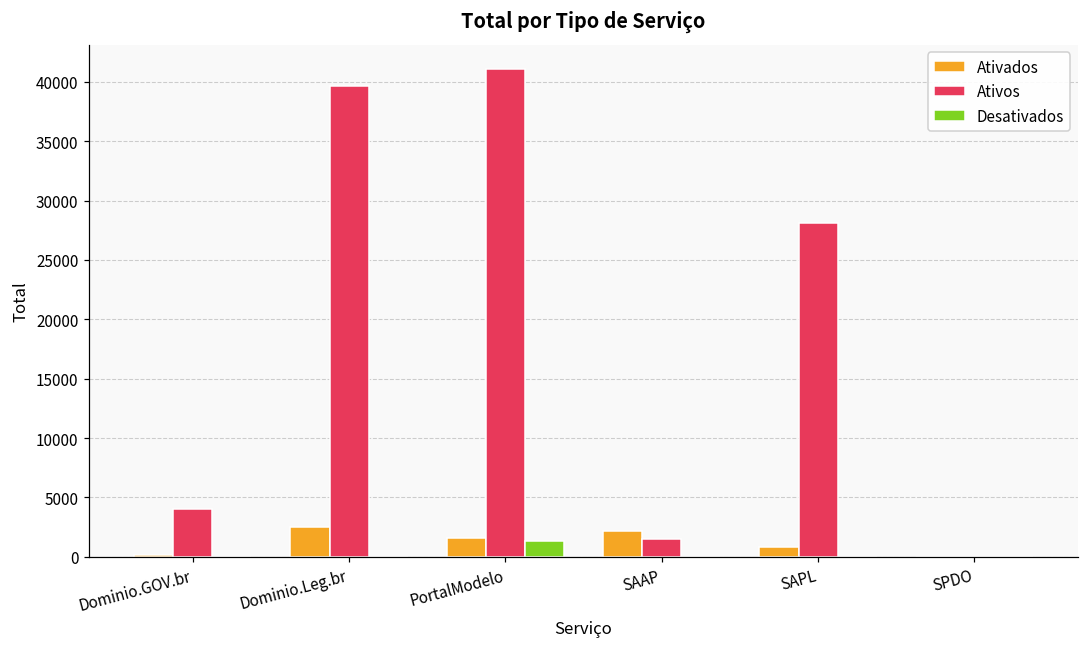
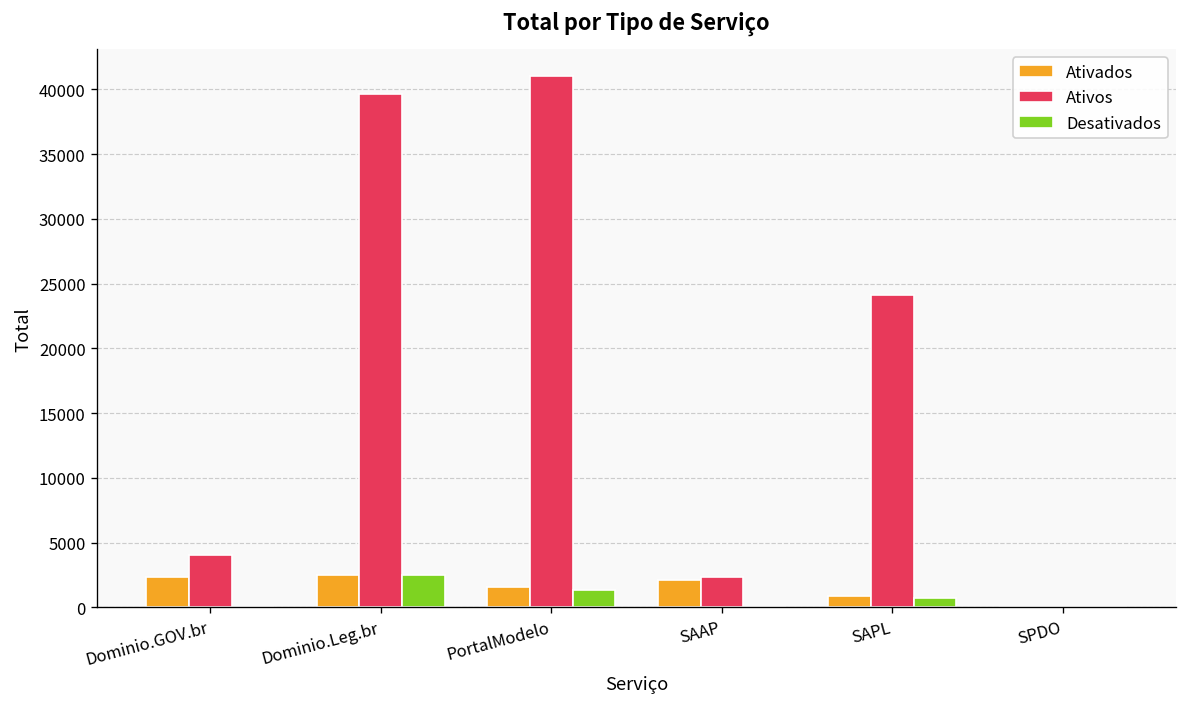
Ativados, Dominio.GOV.br: 200 -> 2400
Desativados, Dominio.Leg.br: 0 -> 2500
Ativos, SAAP: 1500 -> 2400
Ativos, SAPL: 28100 -> 24100
Desativados, SAPL: 0 -> 800
